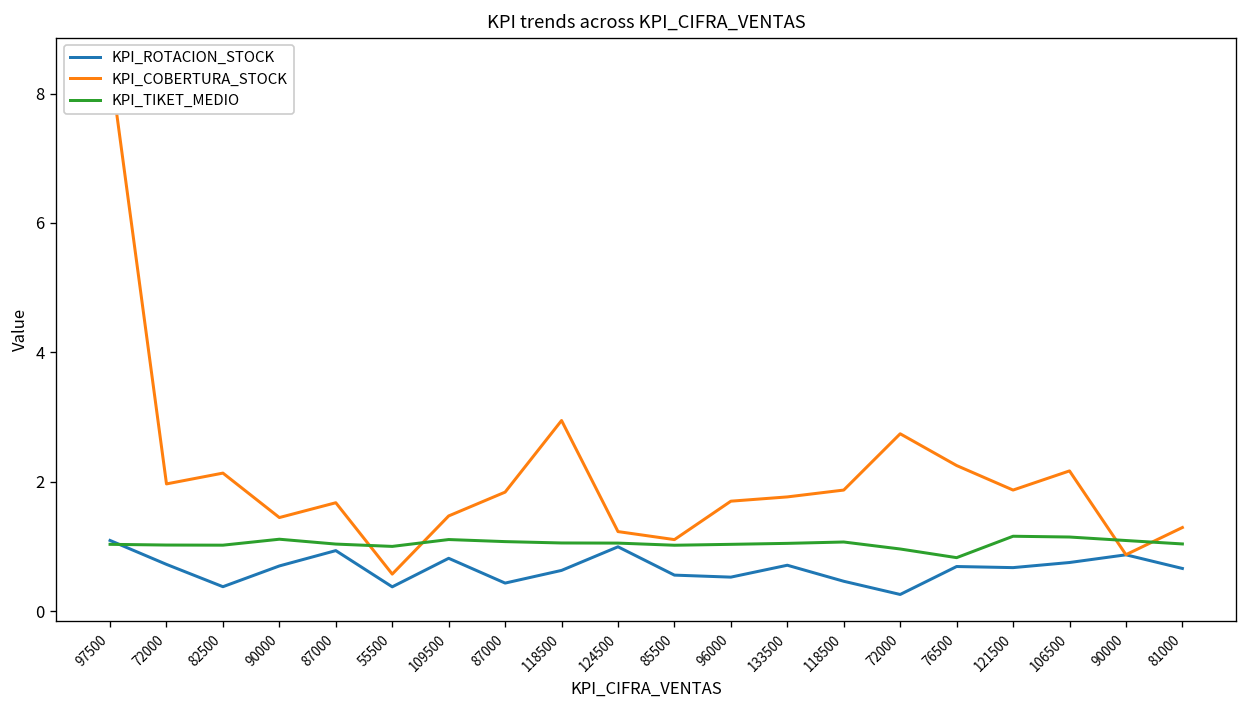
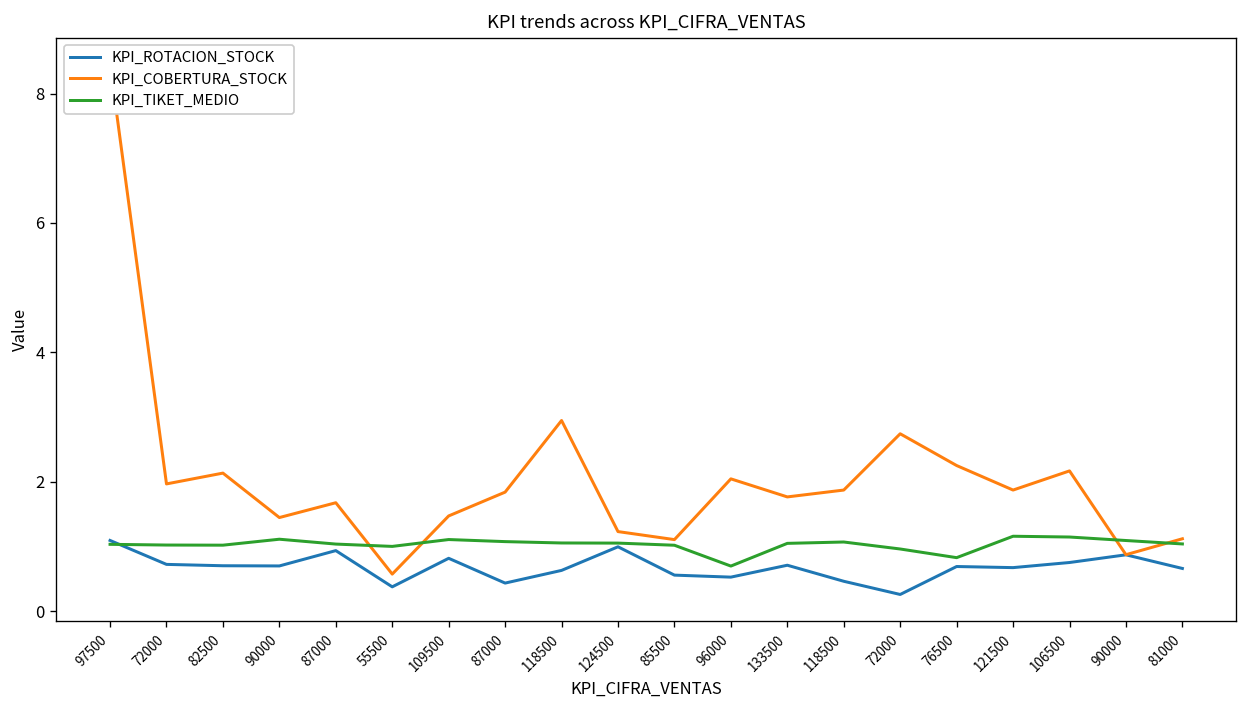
KPI_ROTACION_STOCK, 82500: 0.4 -> 0.7
KPI_COBERTURA_STOCK, 96000: 1.7 -> 2.0
KPI_TIKET_MEDIO, 96000: 1.0 -> 0.7
KPI_COBERTURA_STOCK, 81000: 1.3 -> 1.1
